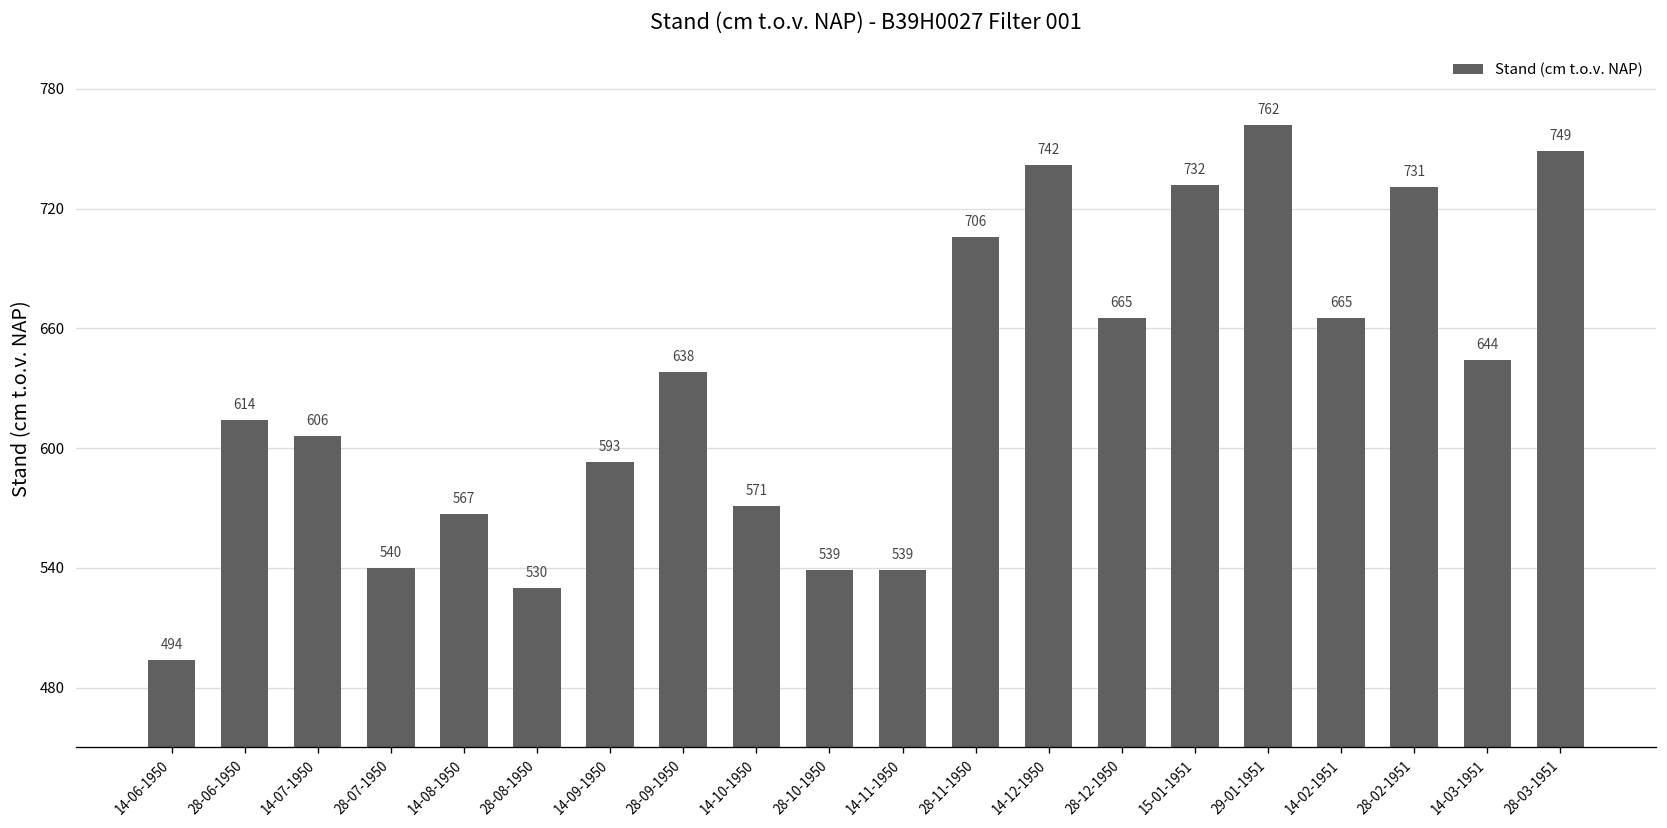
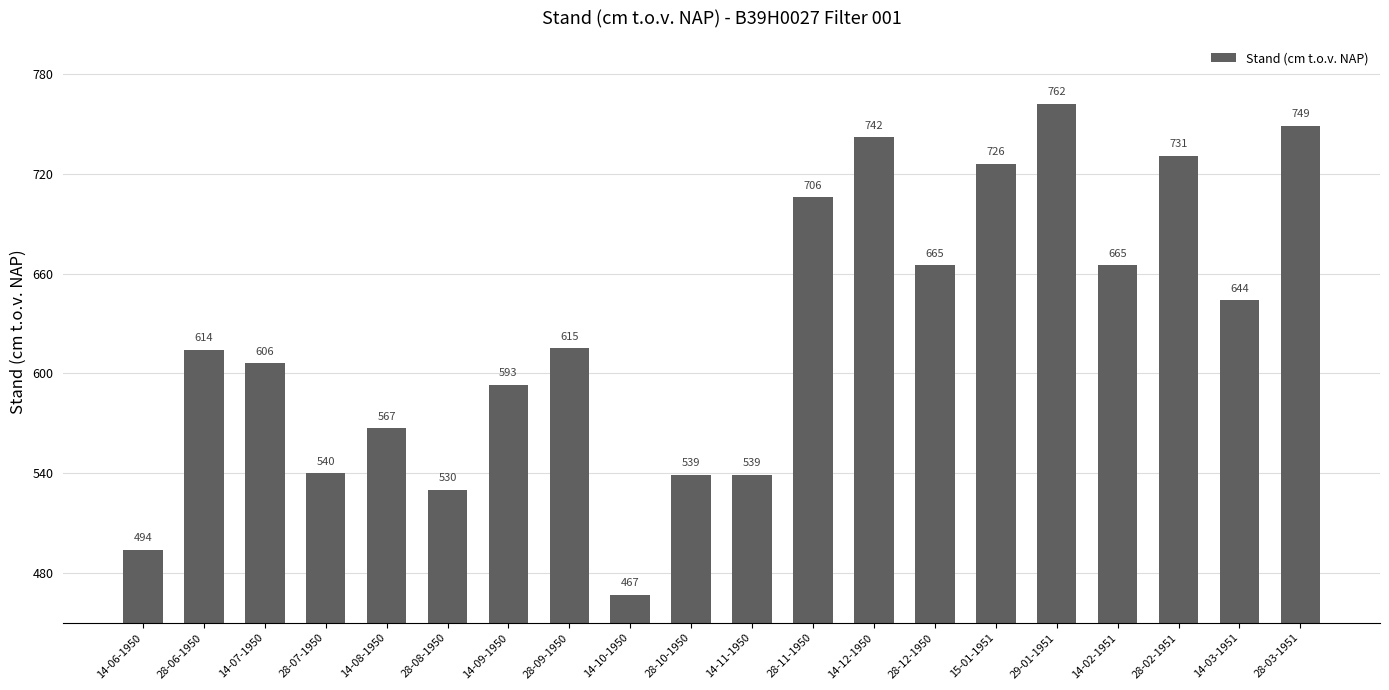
28-09-1950: 638 -> 615
14-10-1950: 571 -> 467
15-01-1951: 732 -> 726
